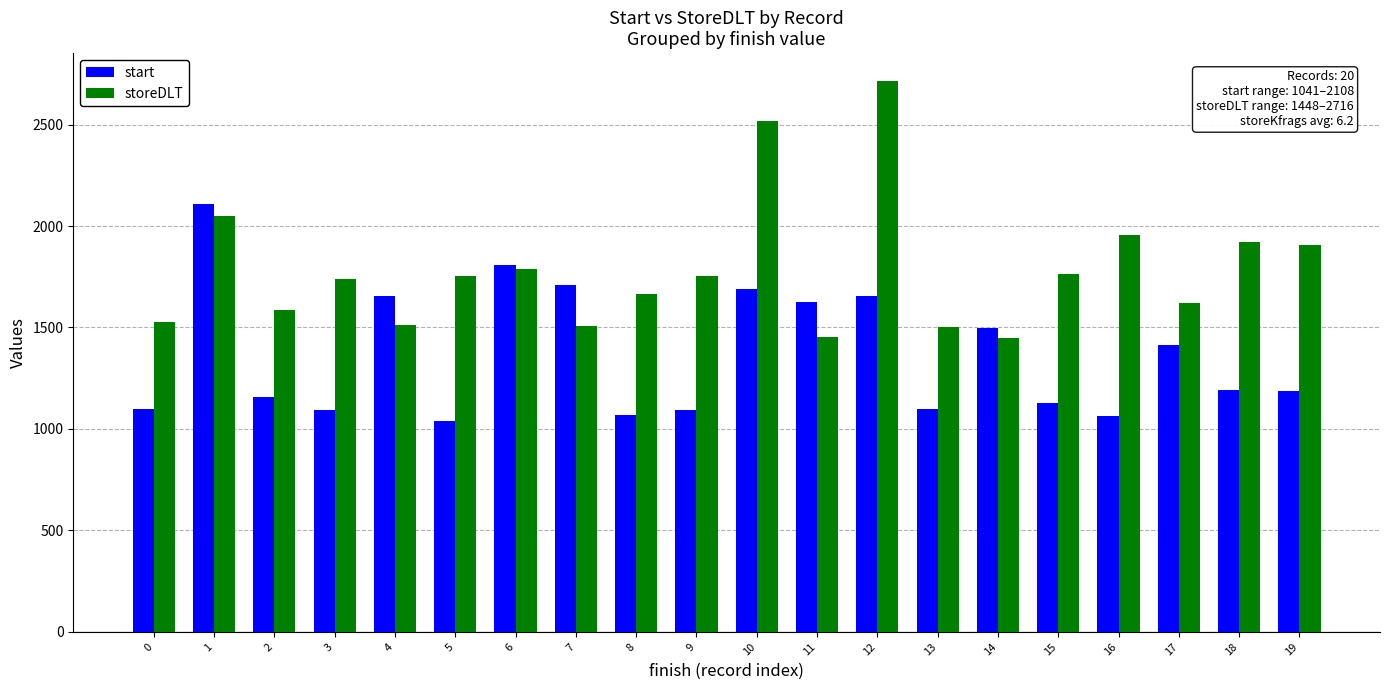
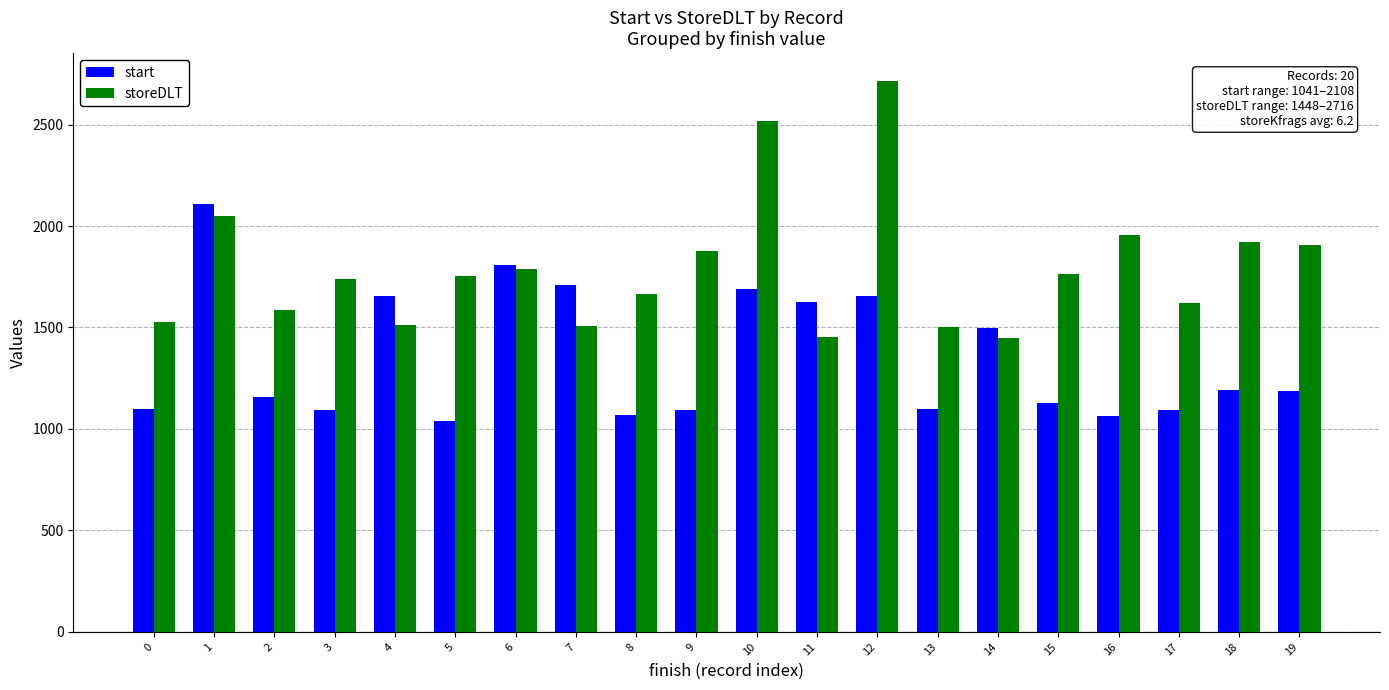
storeDLT, 9: 1750 -> 1880
start, 17: 1410 -> 1090
